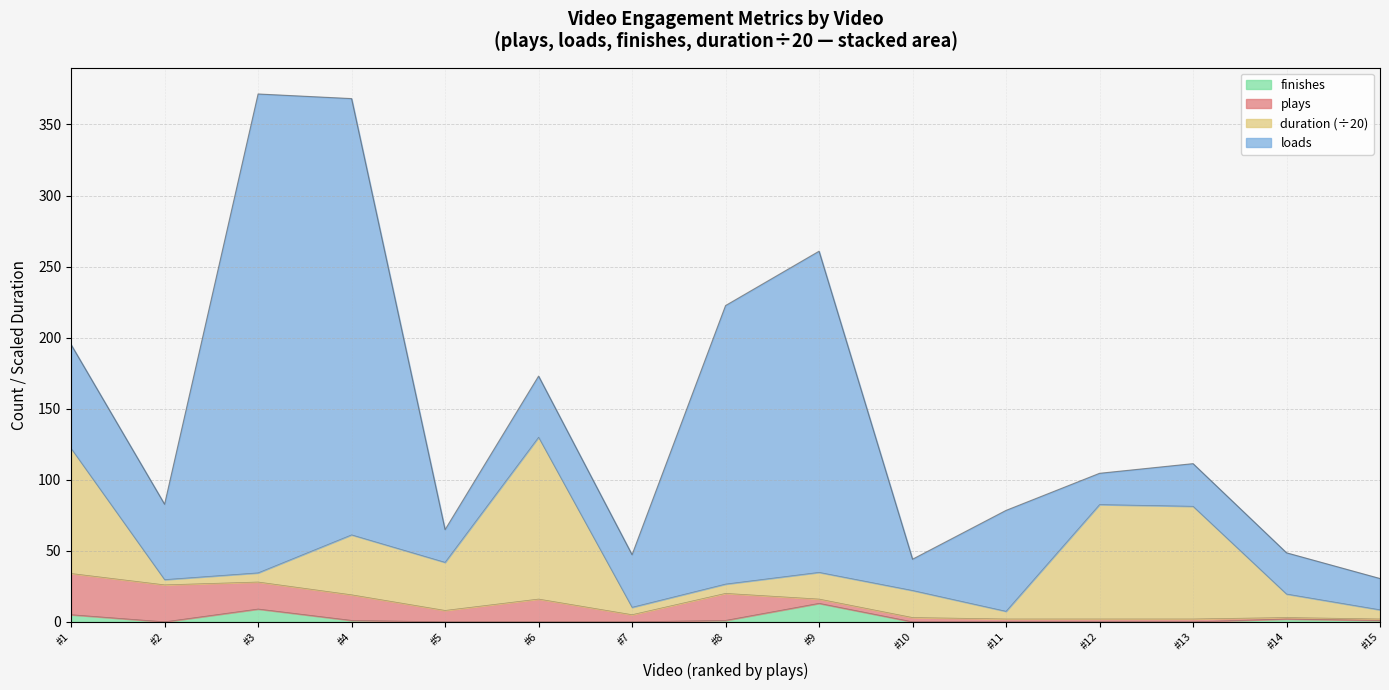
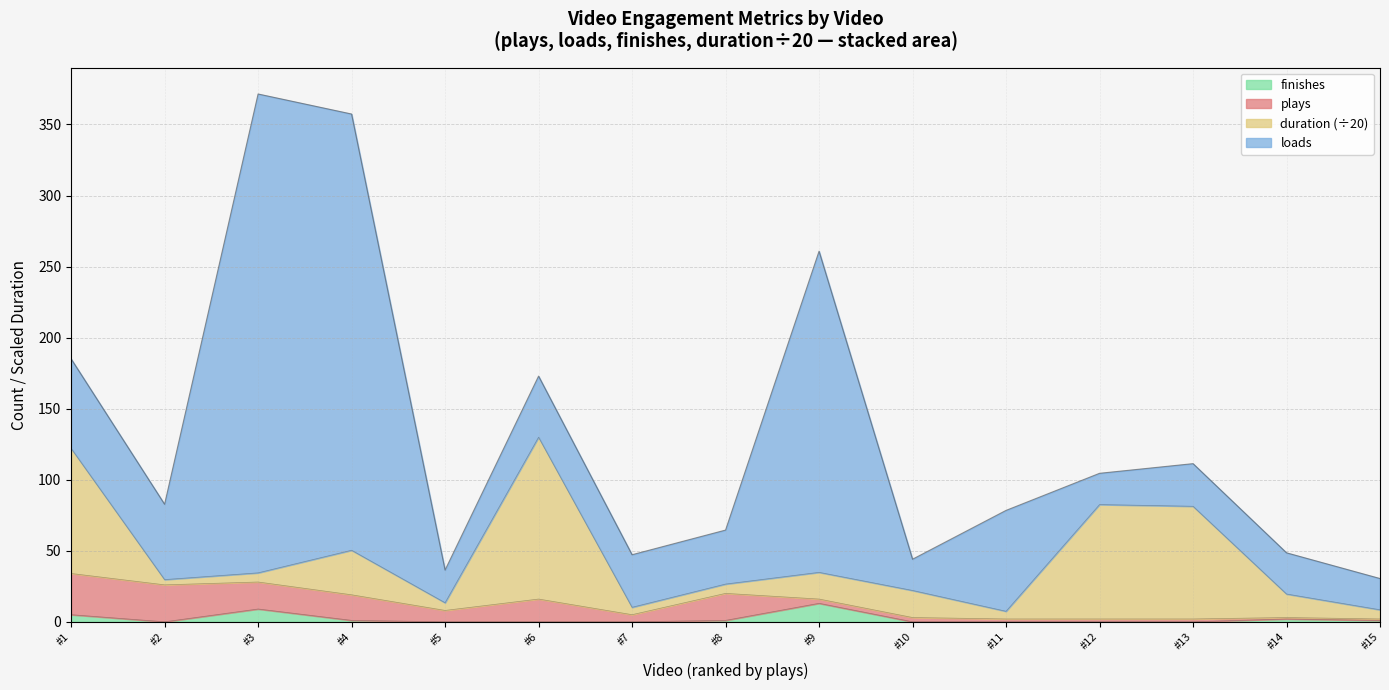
loads, #1: 73 -> 63
duration (÷20), #4: 42 -> 31
duration (÷20), #5: 34 -> 5
loads, #8: 196 -> 38
